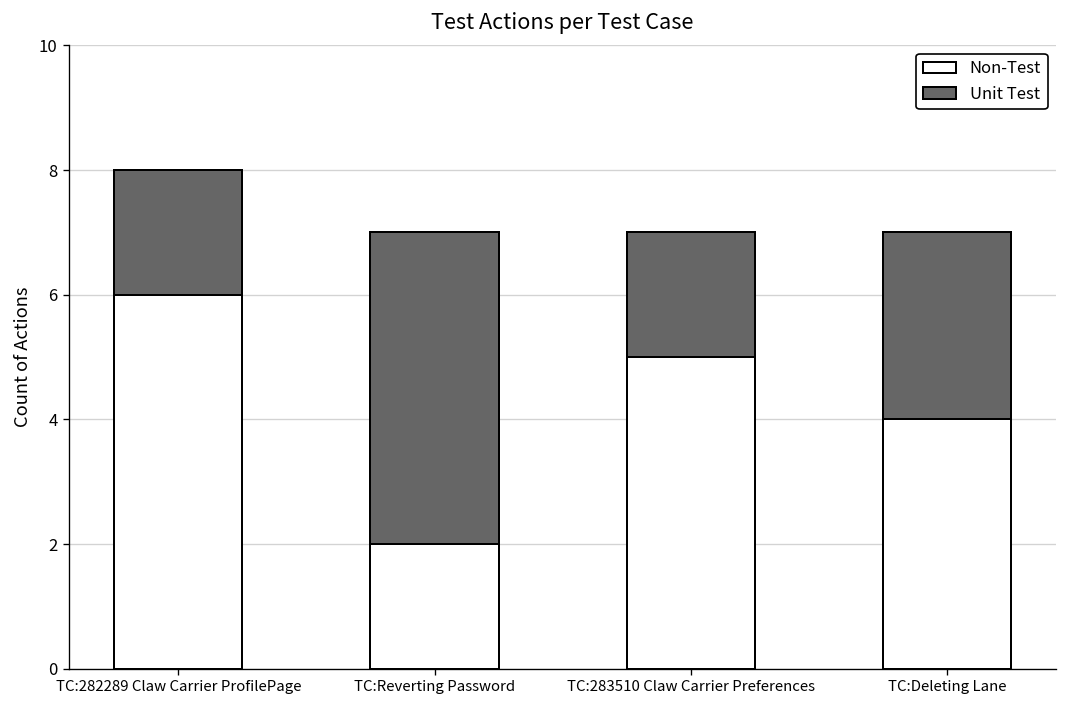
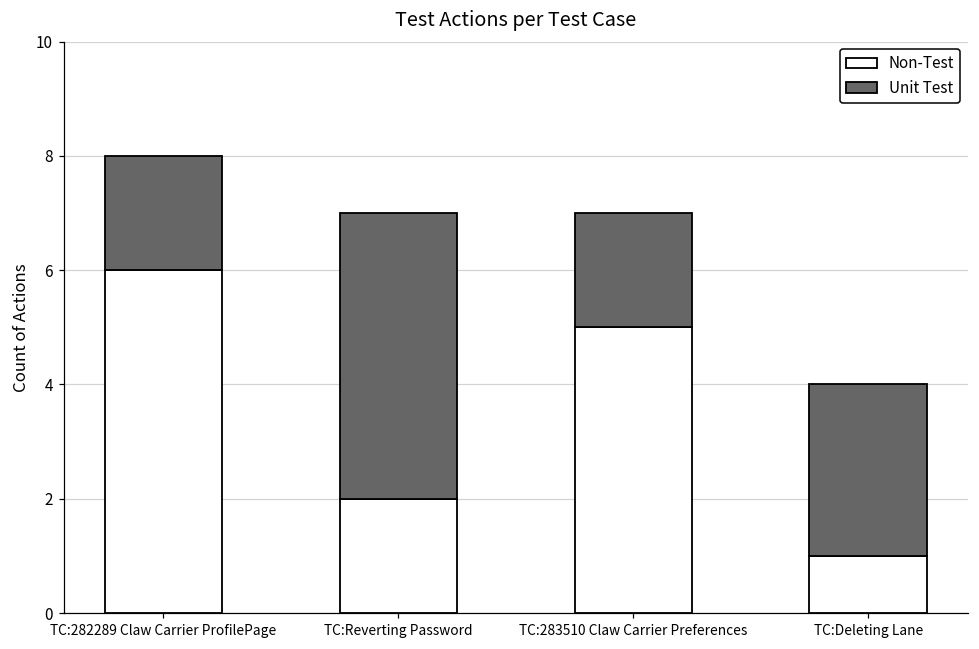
Non-Test, TC:Deleting Lane: 4 -> 1
